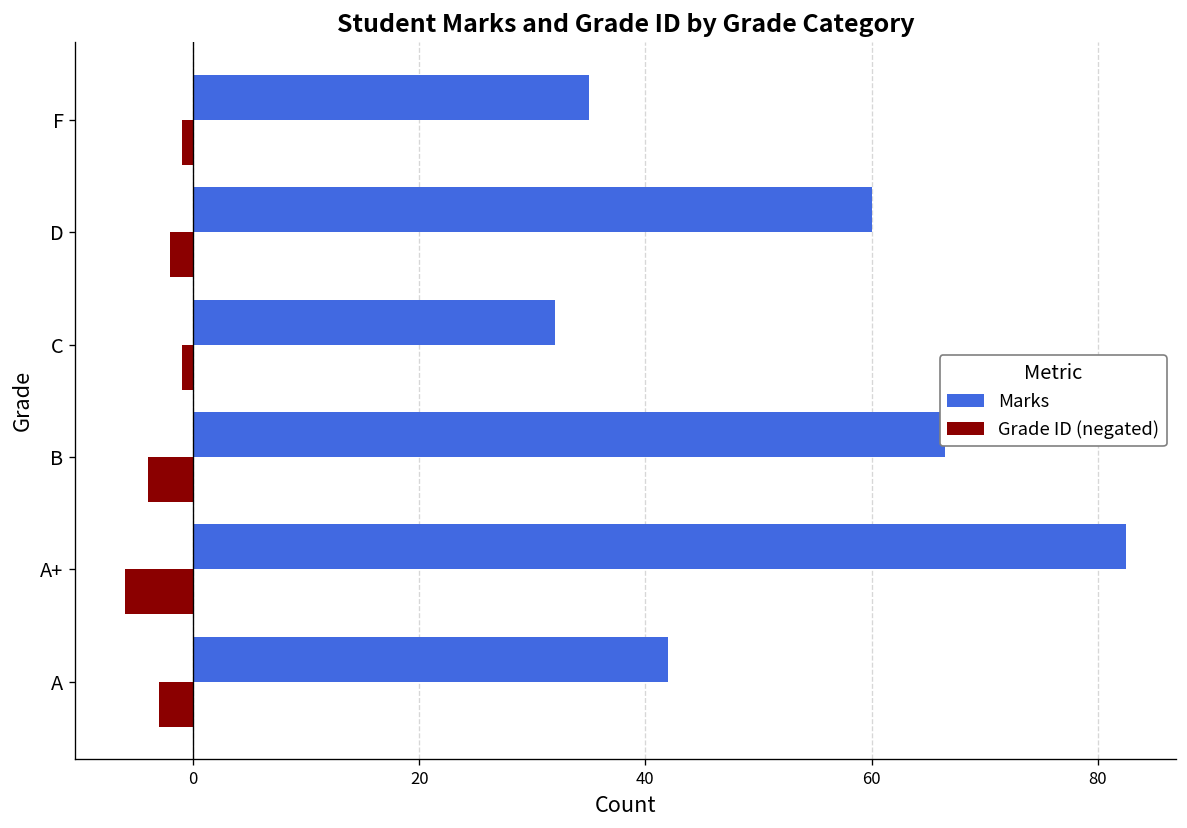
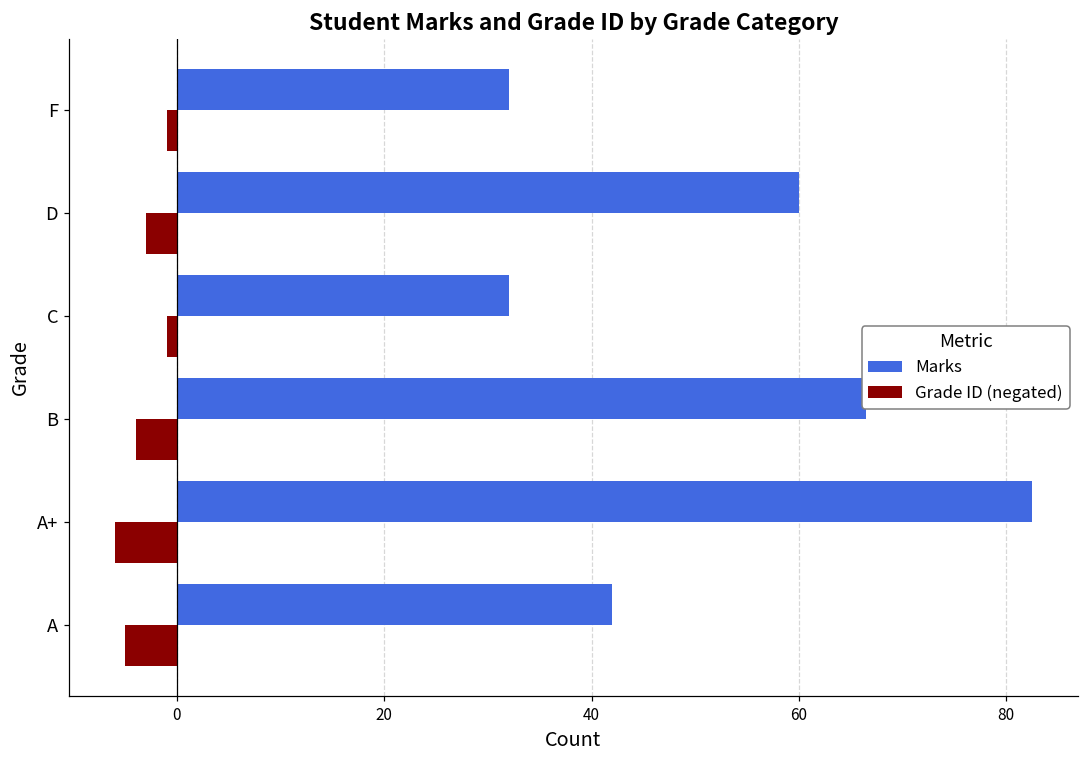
Marks, F: 35 -> 32
Grade ID (negated), D: -2 -> -3
Grade ID (negated), A: -3 -> -5
